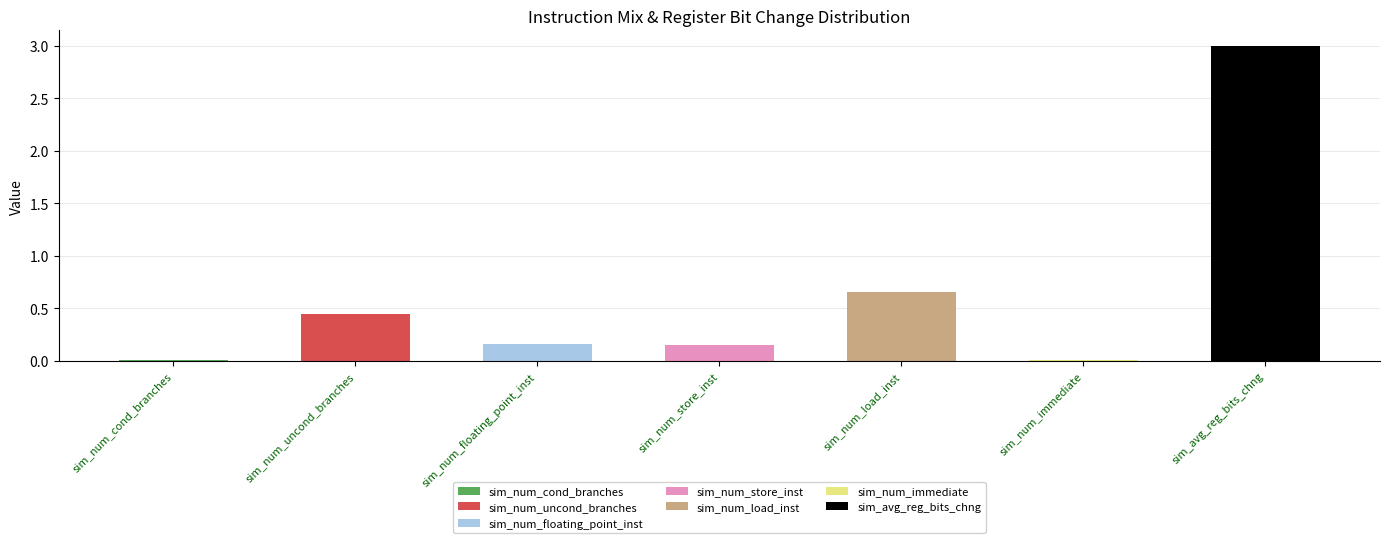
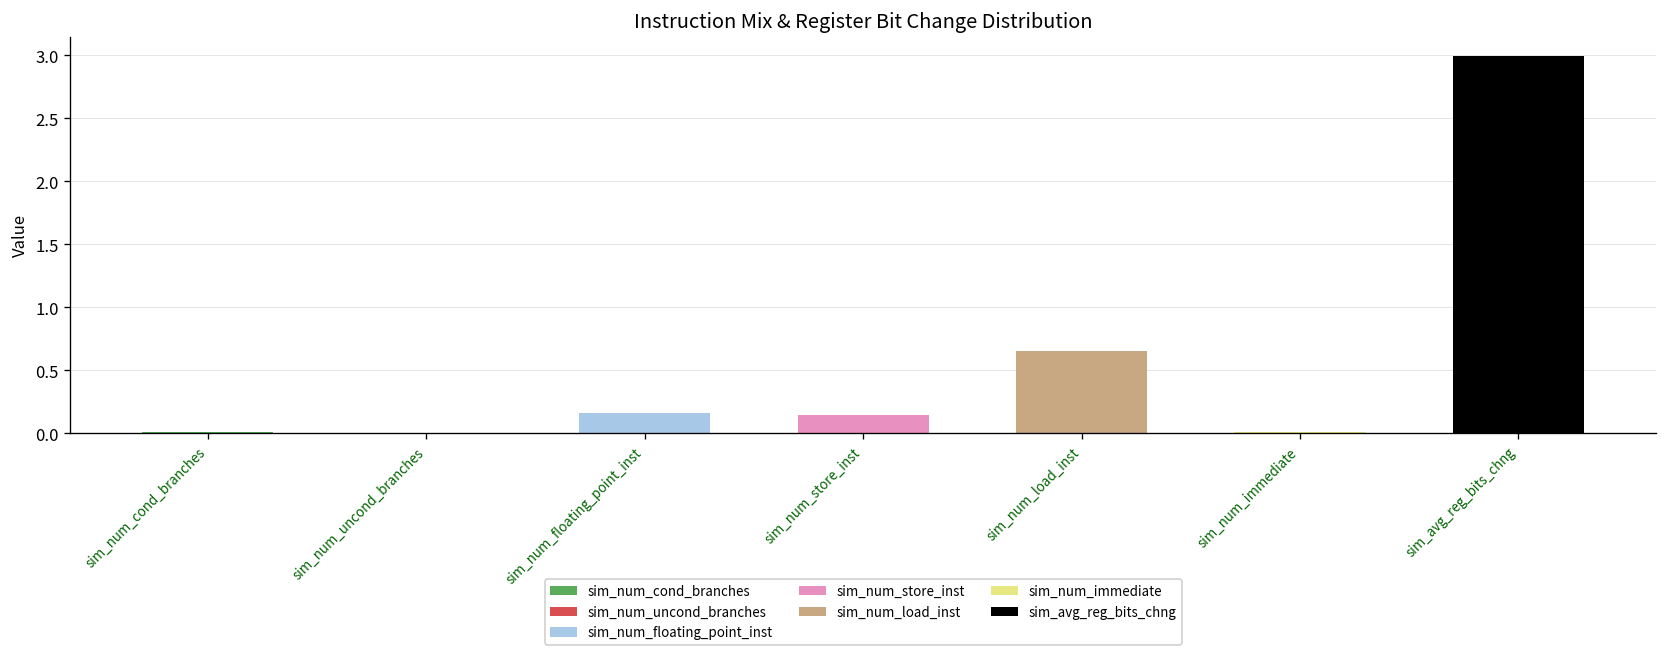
sim_num_uncond_branches: 0.45 -> 0.00
